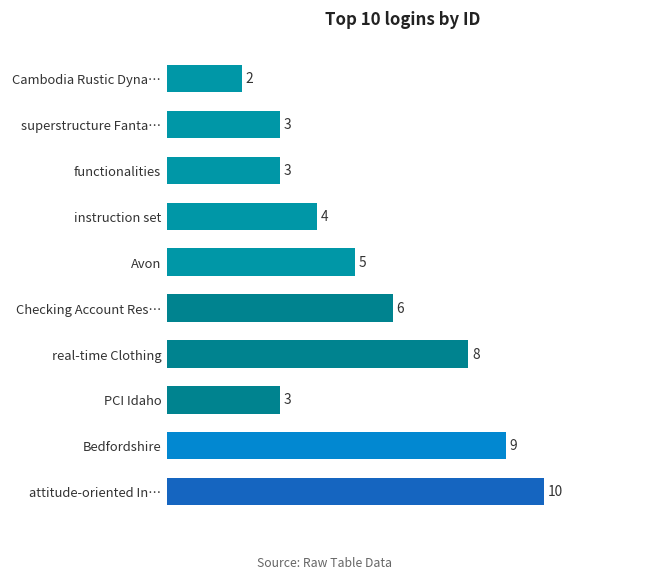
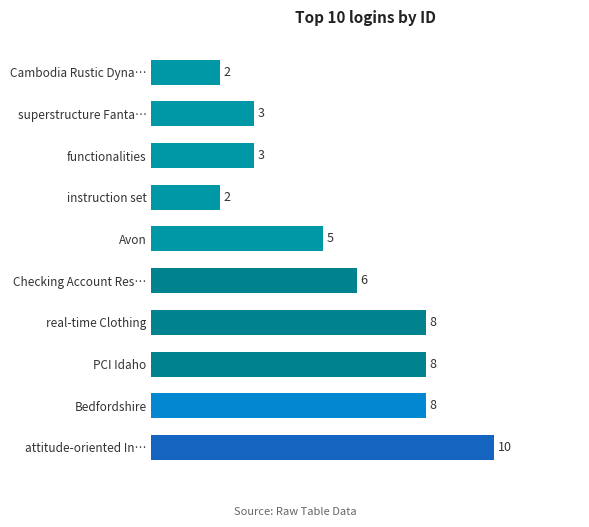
instruction set: 4 -> 2
PCI Idaho: 3 -> 8
Bedfordshire: 9 -> 8
